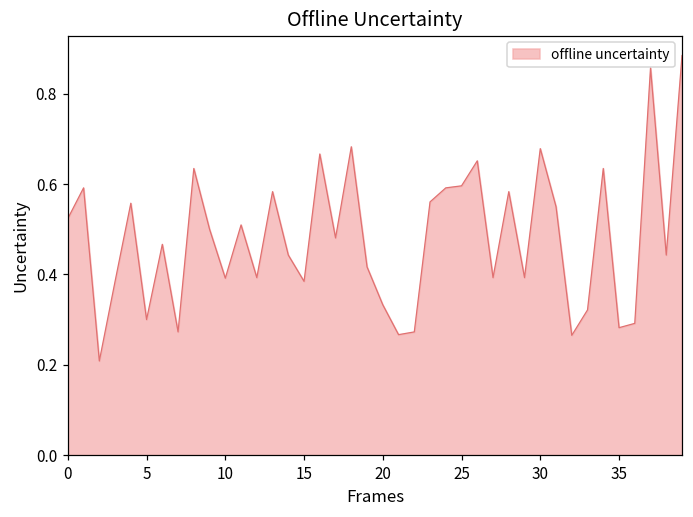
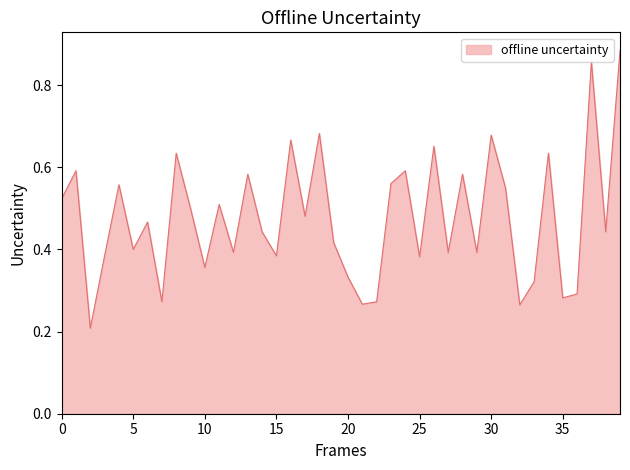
5: 0.3 -> 0.4
10: 0.39 -> 0.36
25: 0.60 -> 0.38
